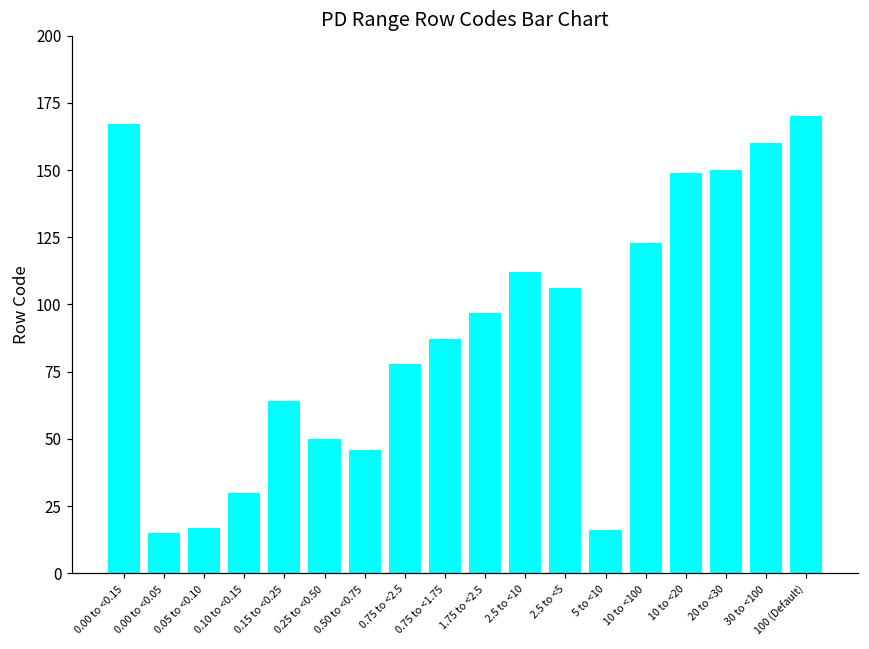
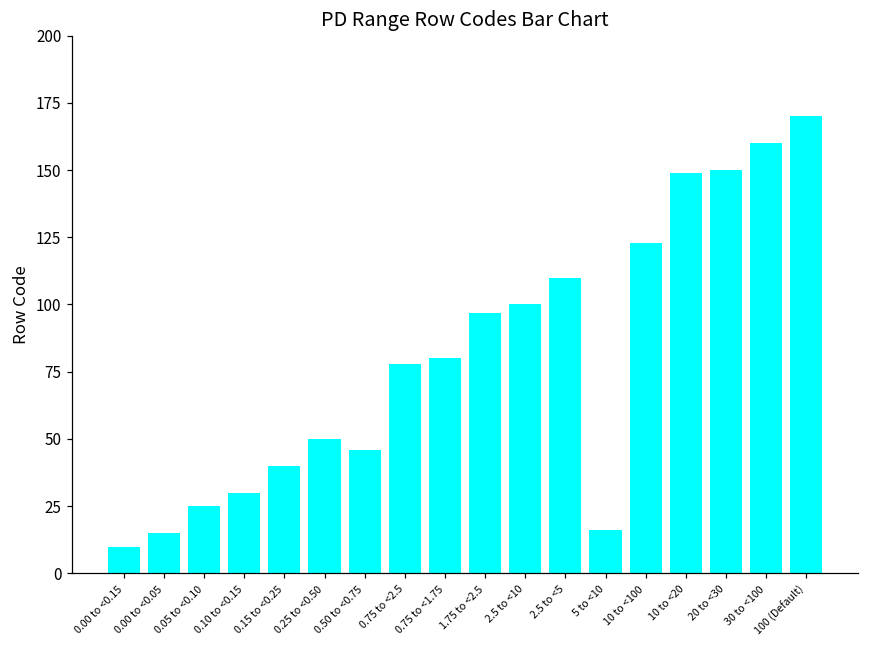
0.00 to <0.15: 167 -> 10
0.05 to <0.10: 17 -> 25
0.15 to <0.25: 64 -> 40
0.75 to <1.75: 87 -> 80
2.5 to <10: 112 -> 100
2.5 to <5: 106 -> 110
